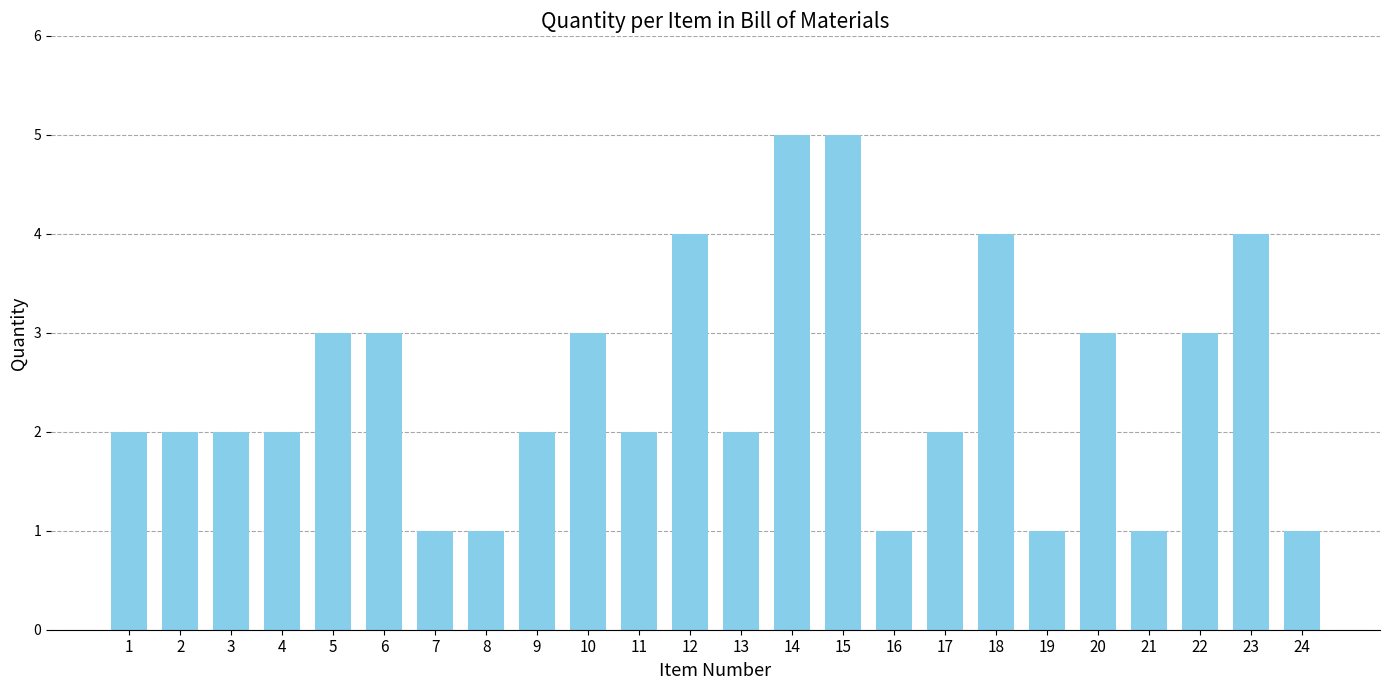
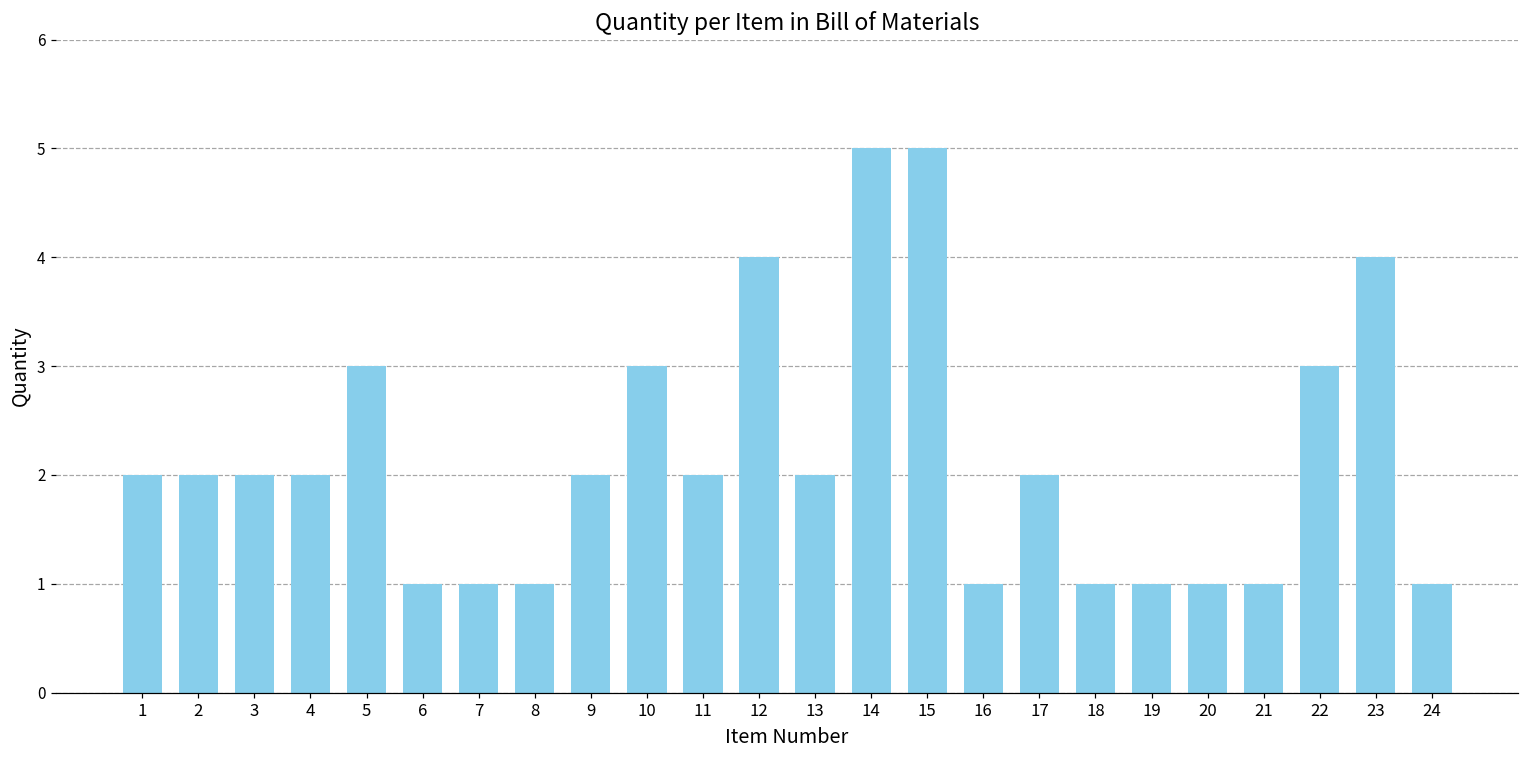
6: 3 -> 1
18: 4 -> 1
20: 3 -> 1
